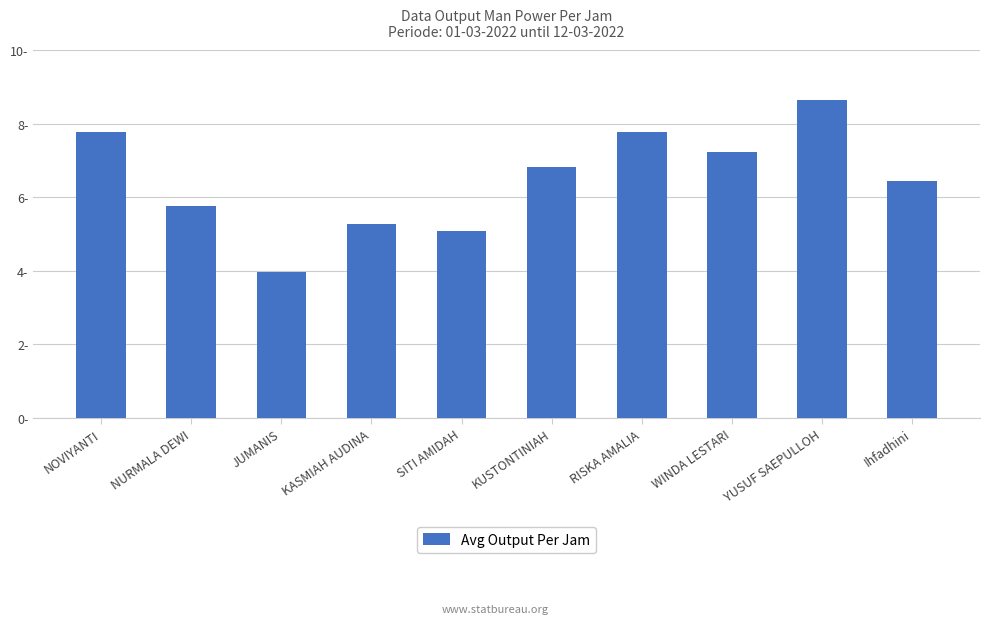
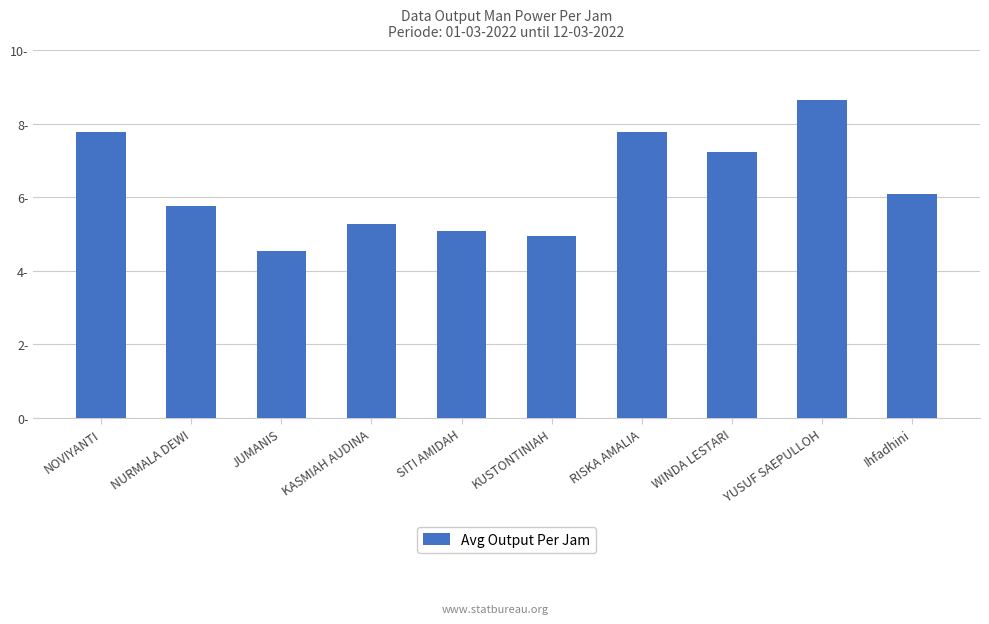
JUMANIS: 4.0- -> 4.5-
KUSTONTINIAH: 6.8- -> 4.9-
Ihfadhini: 6.5- -> 6.1-
